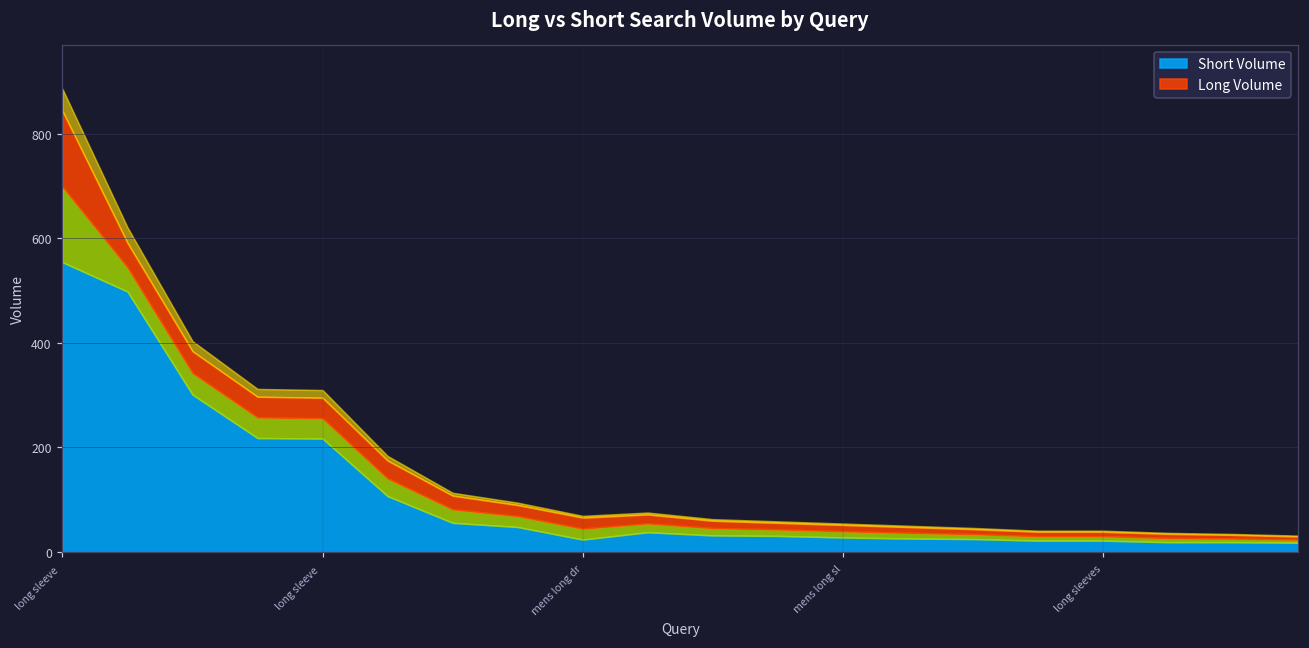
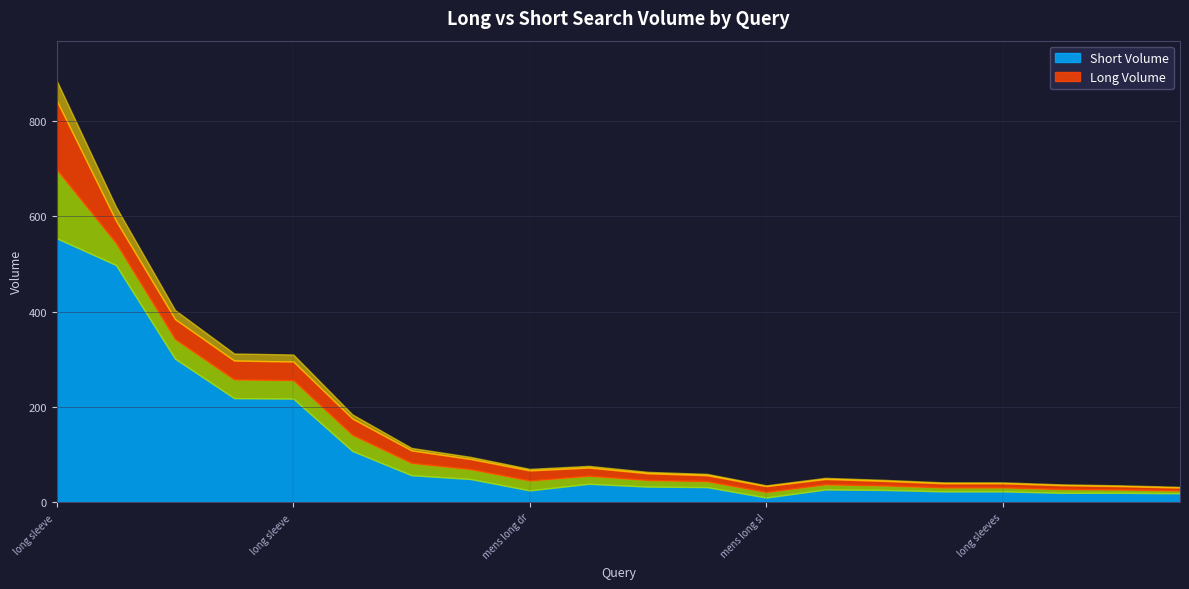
Short Volume, mens long sl: 30 -> 10
